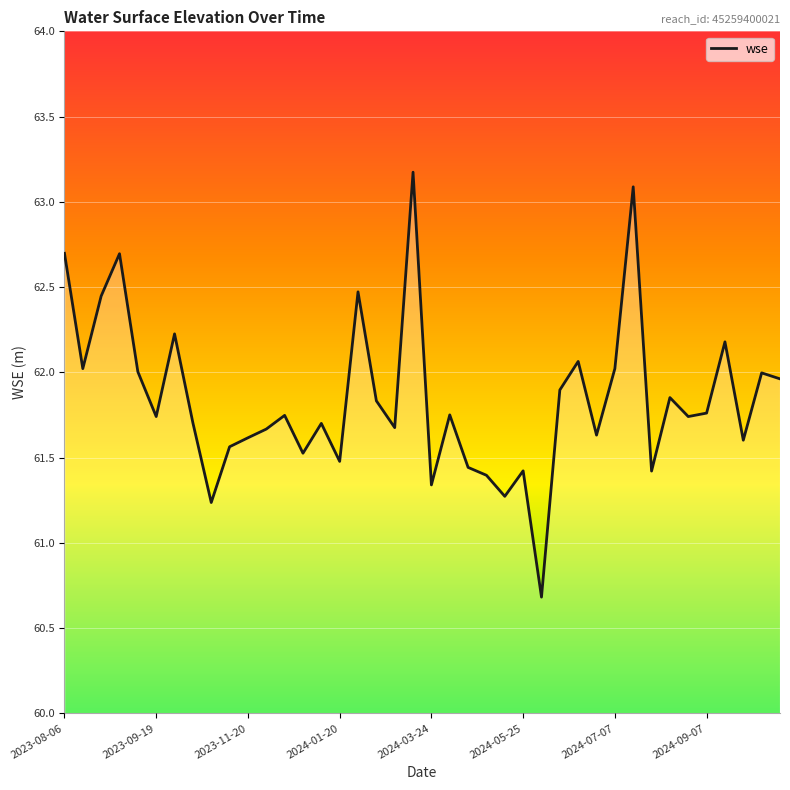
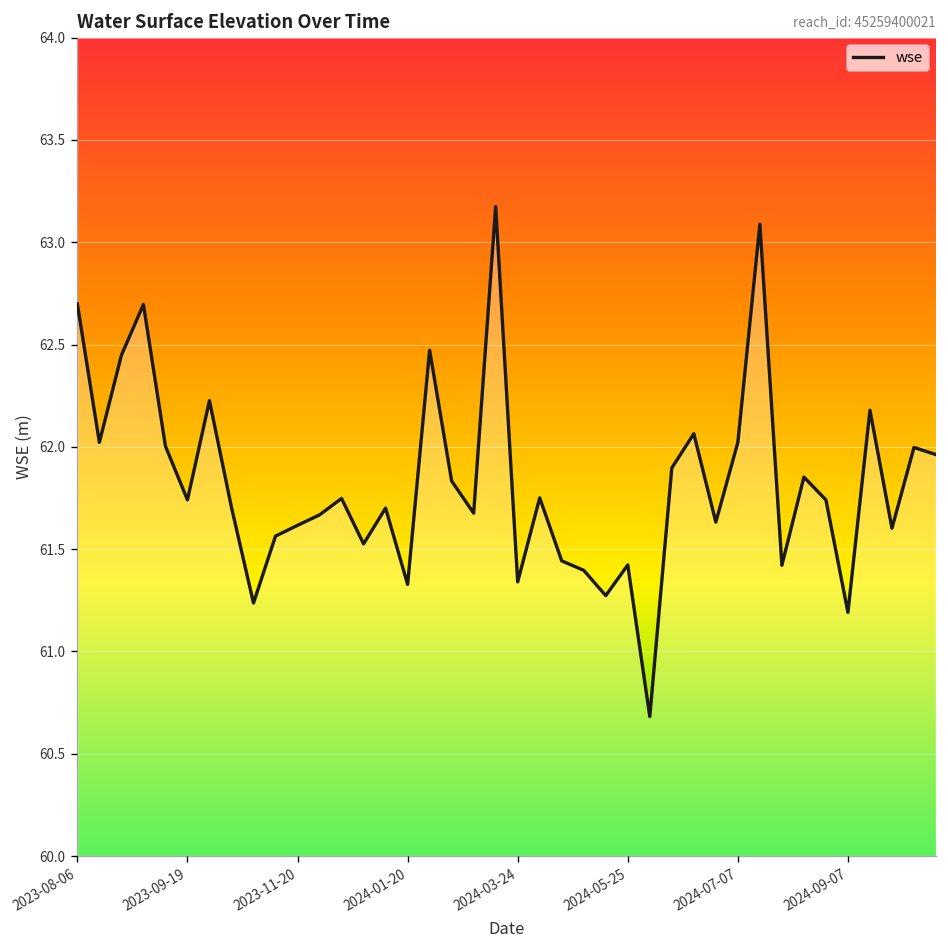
2024-01-20: 61.48 -> 61.33
2024-09-07: 61.76 -> 61.19
